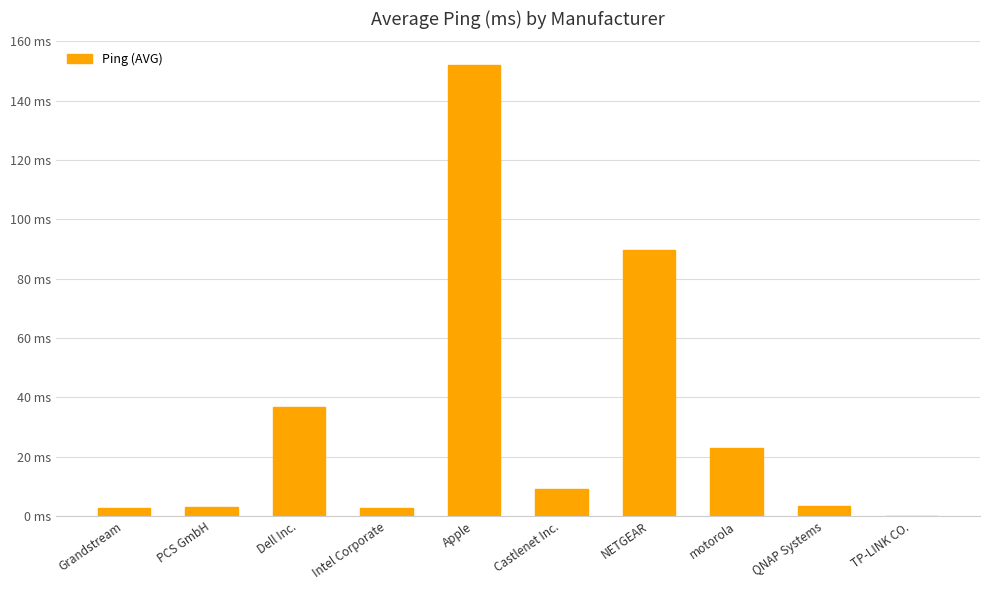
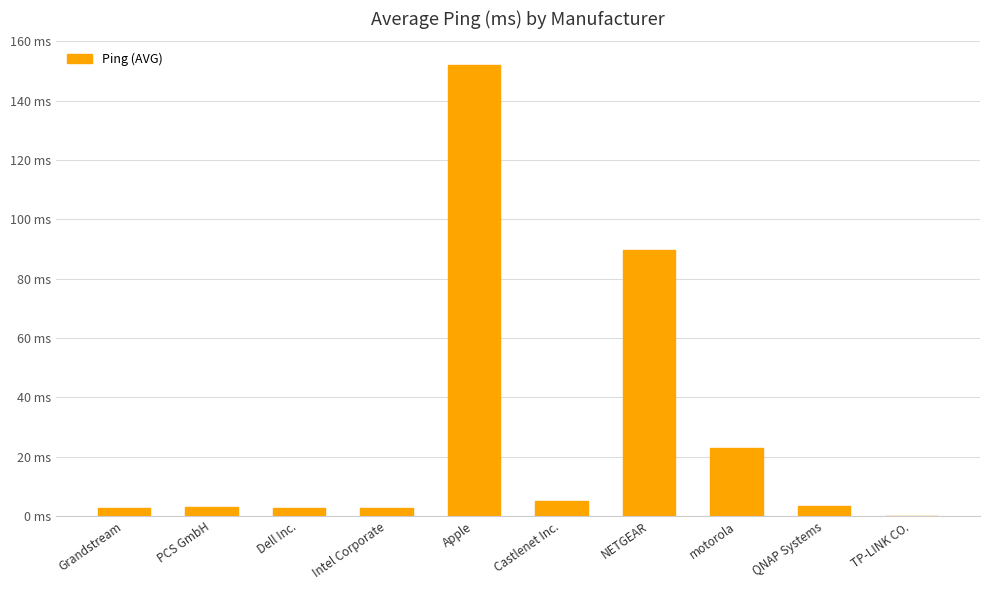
Dell Inc.: 37 ms -> 3 ms
Castlenet Inc.: 9 ms -> 5 ms
